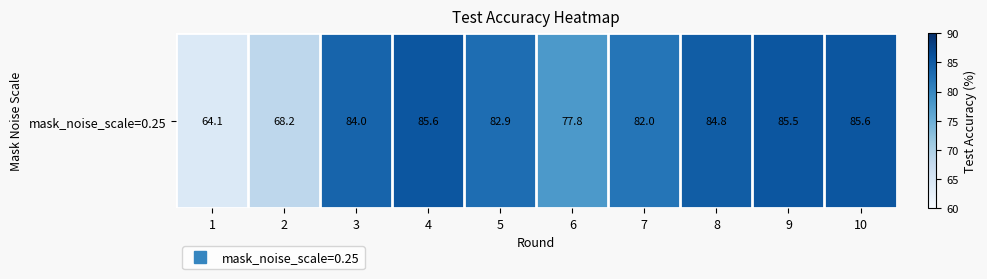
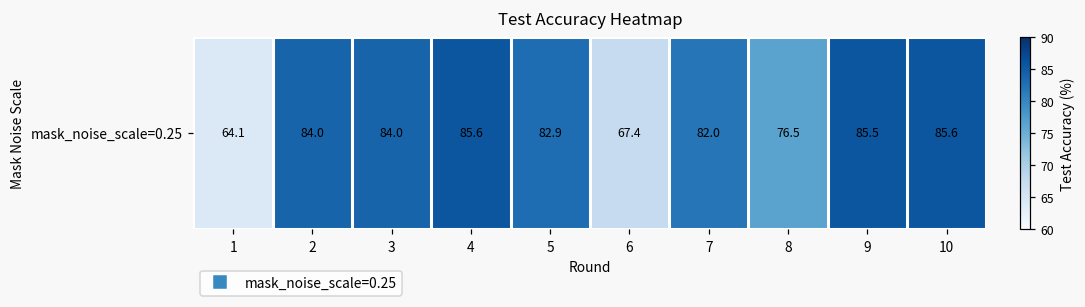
mask_noise_scale=0.25, 2: 68.2 -> 84.0
mask_noise_scale=0.25, 6: 77.8 -> 67.4
mask_noise_scale=0.25, 8: 84.8 -> 76.5
